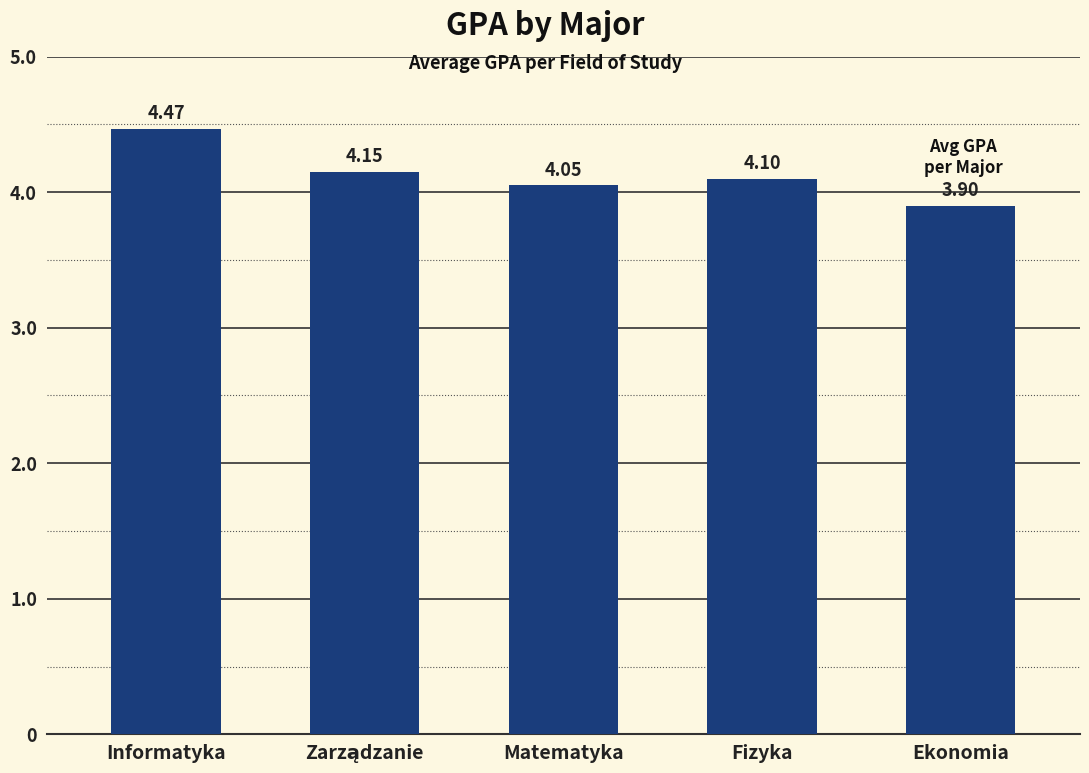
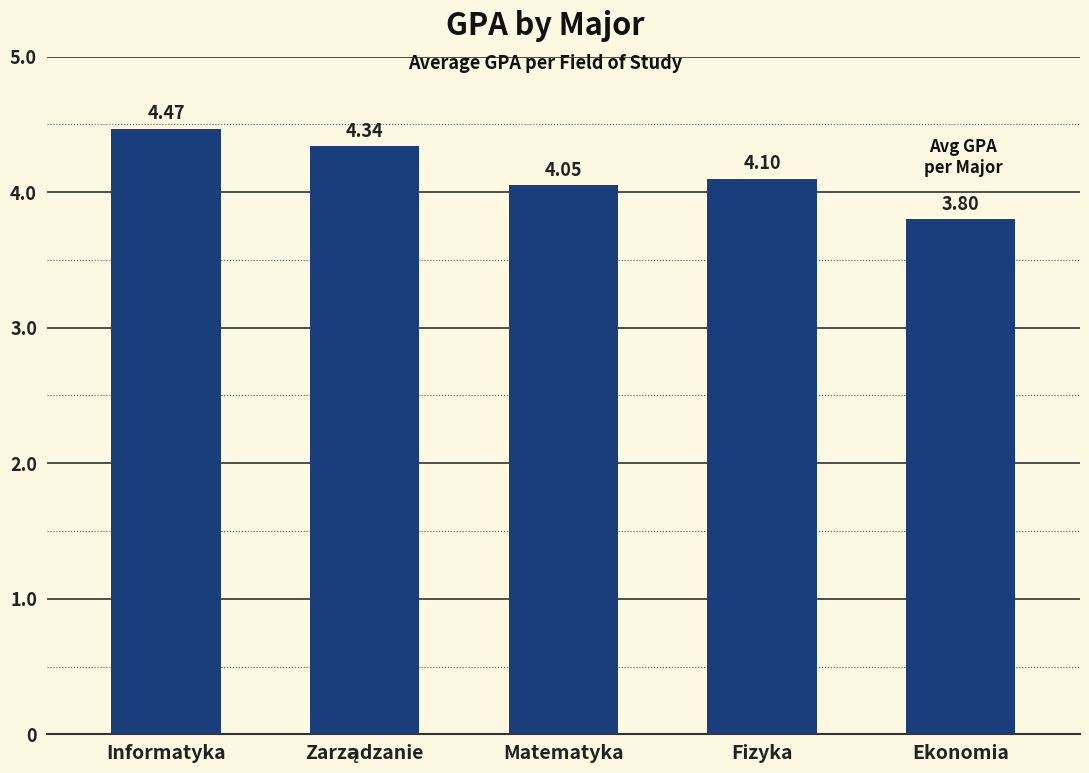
Zarządzanie: 4.15 -> 4.34
Ekonomia: 3.90 -> 3.80
